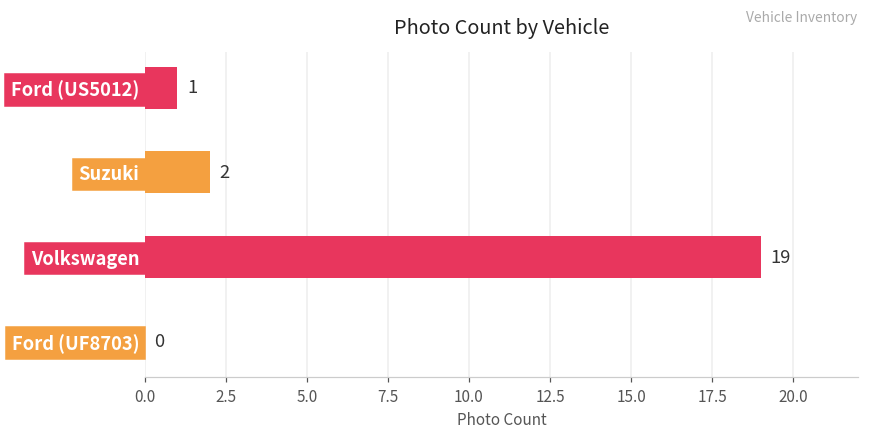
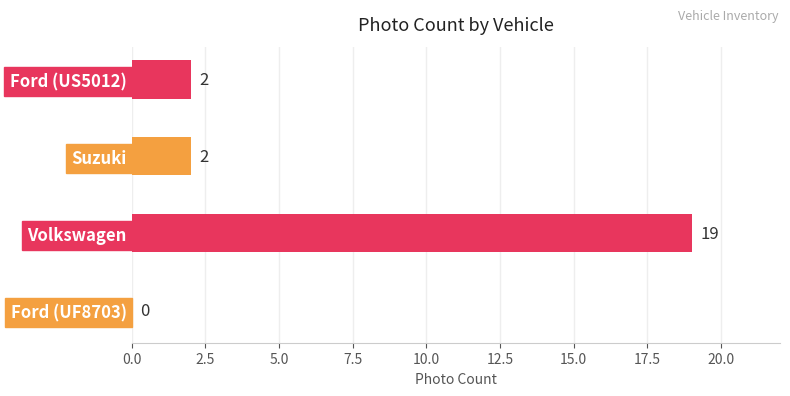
Ford (US5012): 1 -> 2
